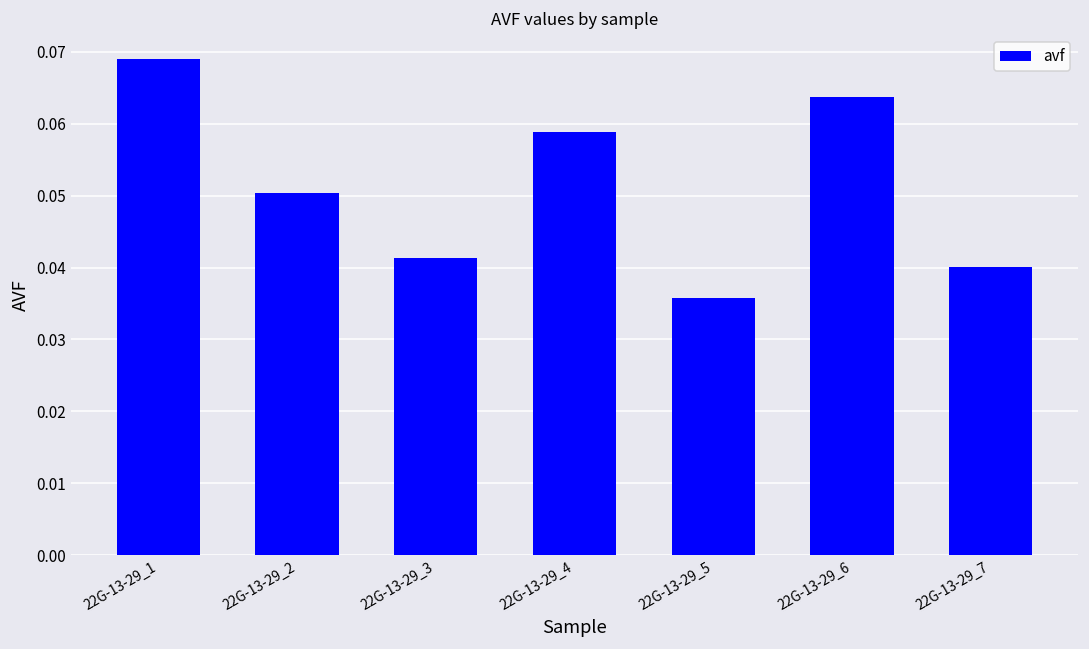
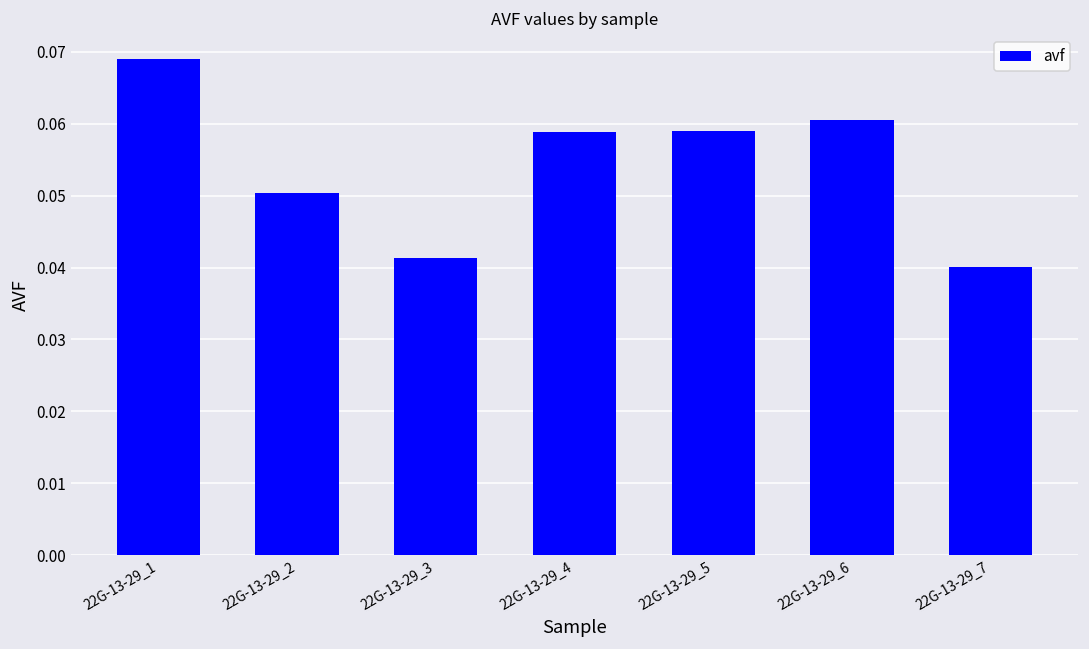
22G-13-29_5: 0.036 -> 0.059
22G-13-29_6: 0.064 -> 0.061
